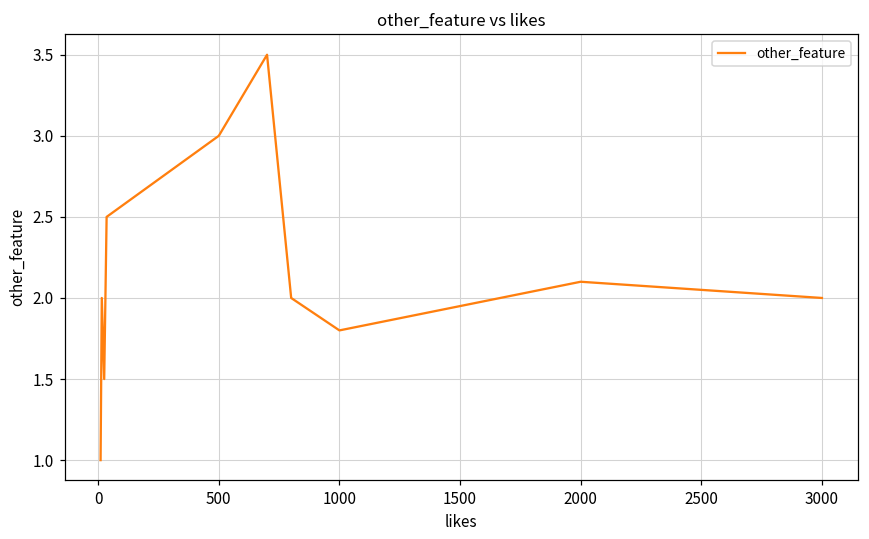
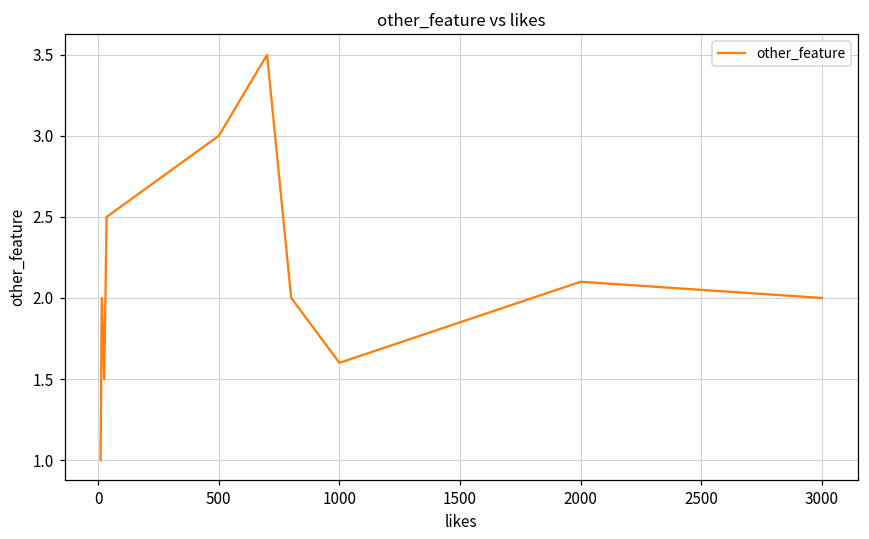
1000: 1.8 -> 1.6
